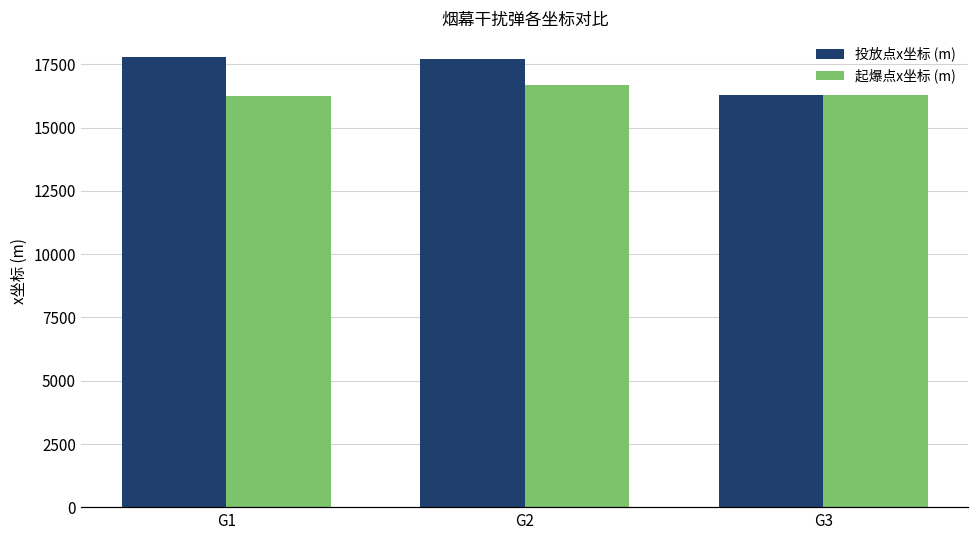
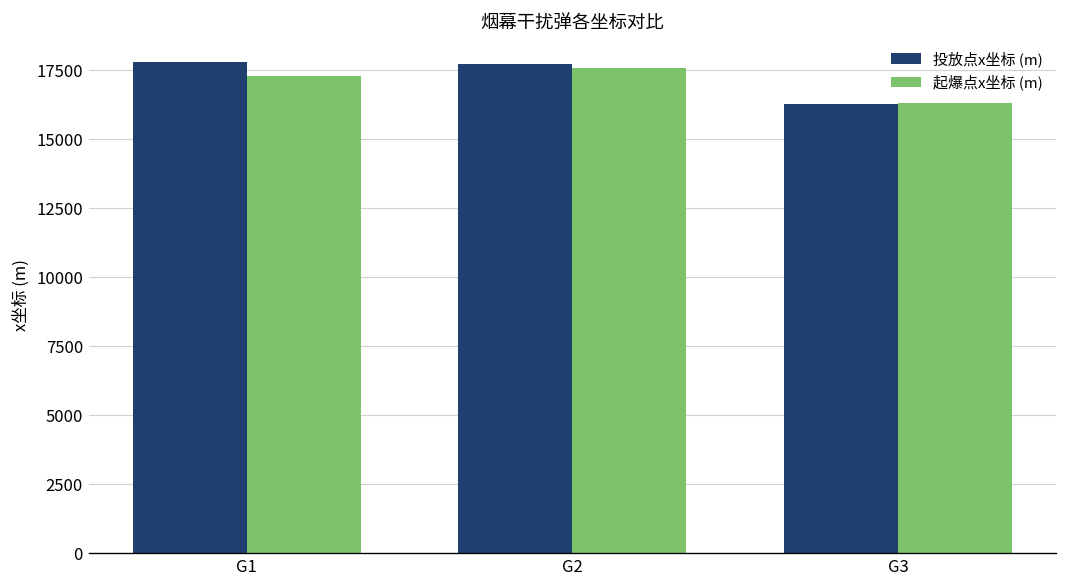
起爆点x坐标 (m), G1: 16200 -> 17300
起爆点x坐标 (m), G2: 16700 -> 17600
